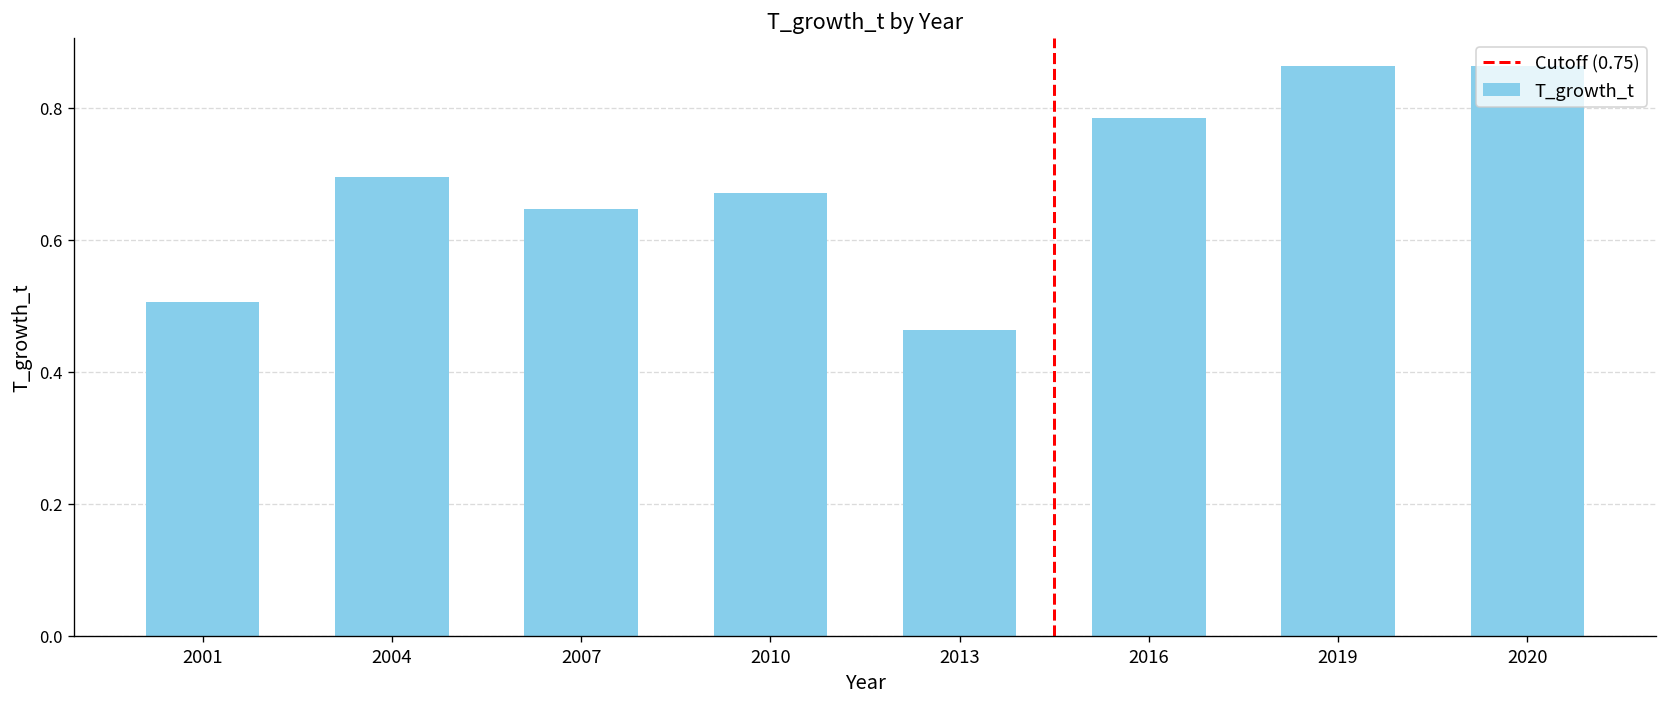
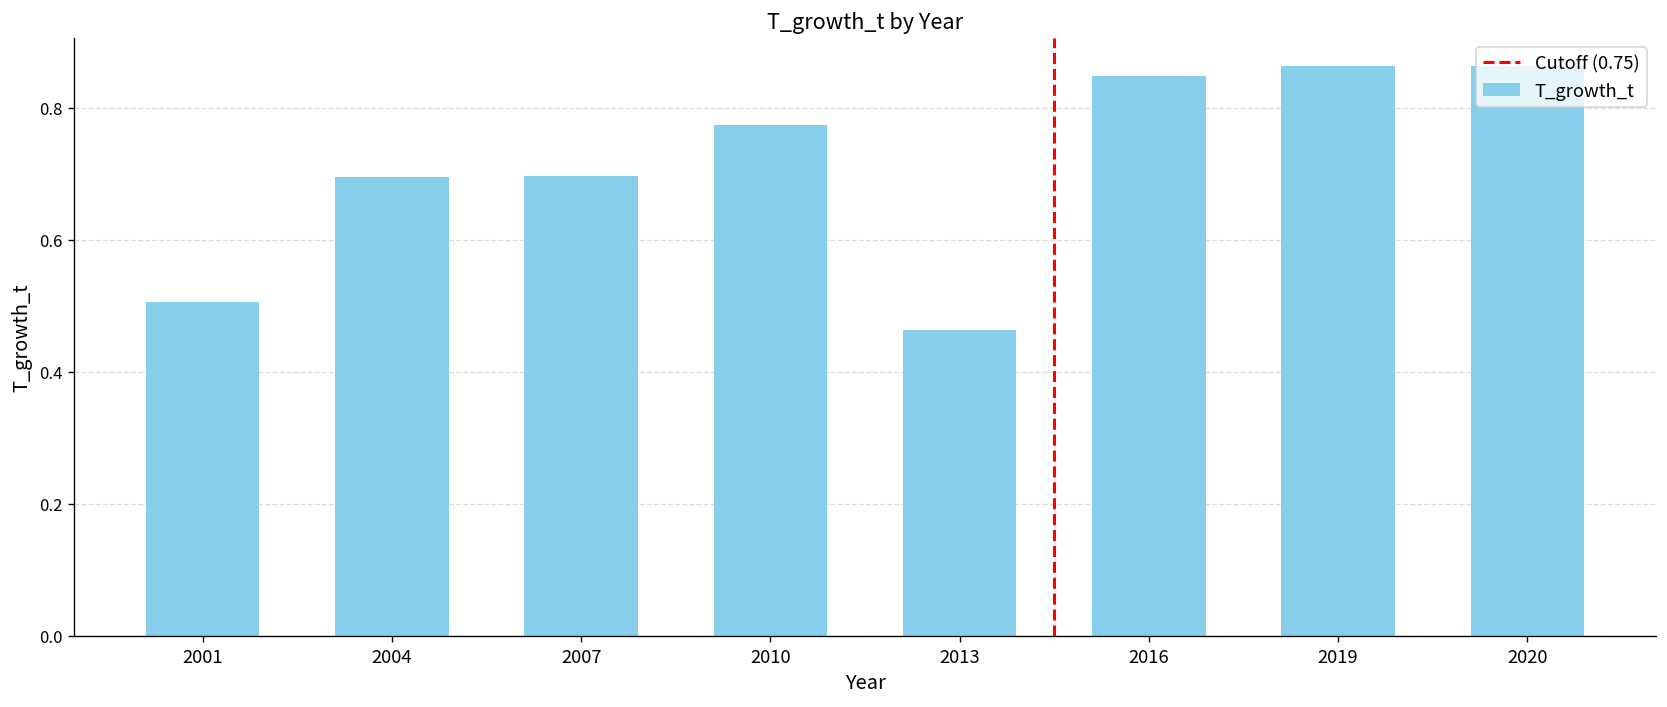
2007: 0.65 -> 0.70
2010: 0.67 -> 0.77
2016: 0.78 -> 0.85
